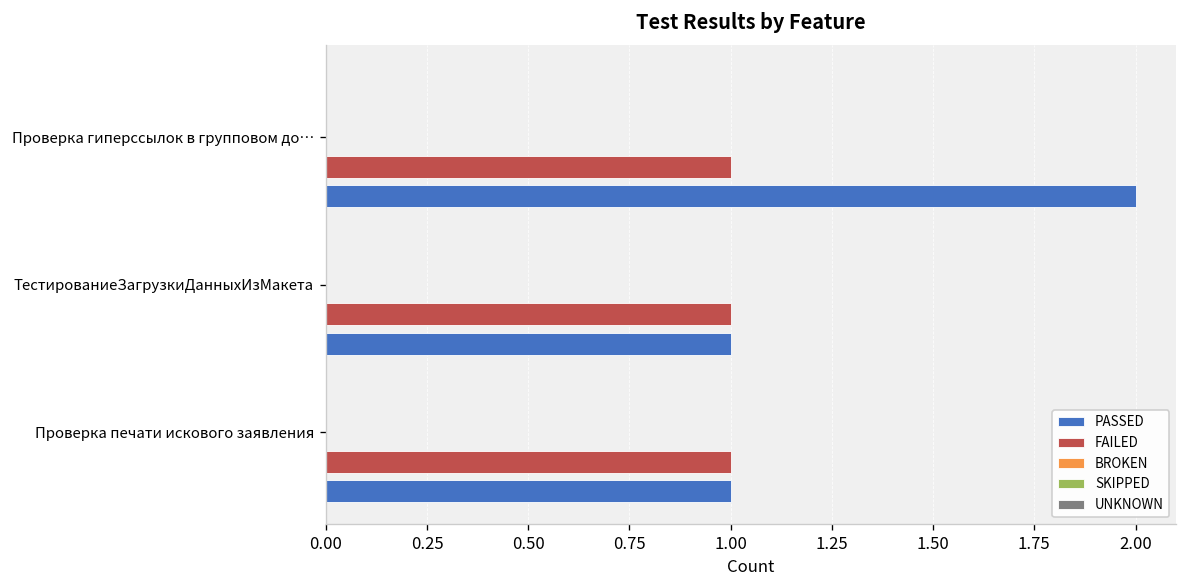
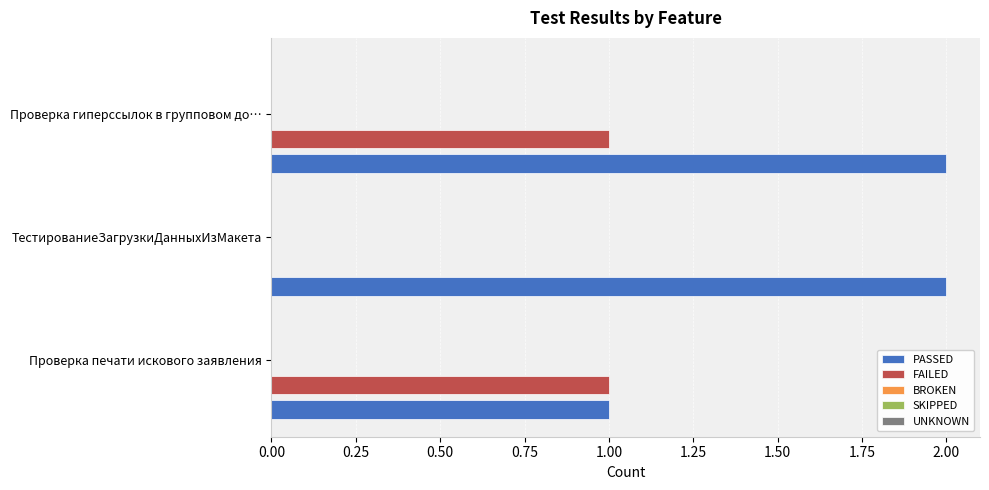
FAILED, ТестированиеЗагрузкиДанныхИзМакета: 1 -> 0
PASSED, ТестированиеЗагрузкиДанныхИзМакета: 1 -> 2
